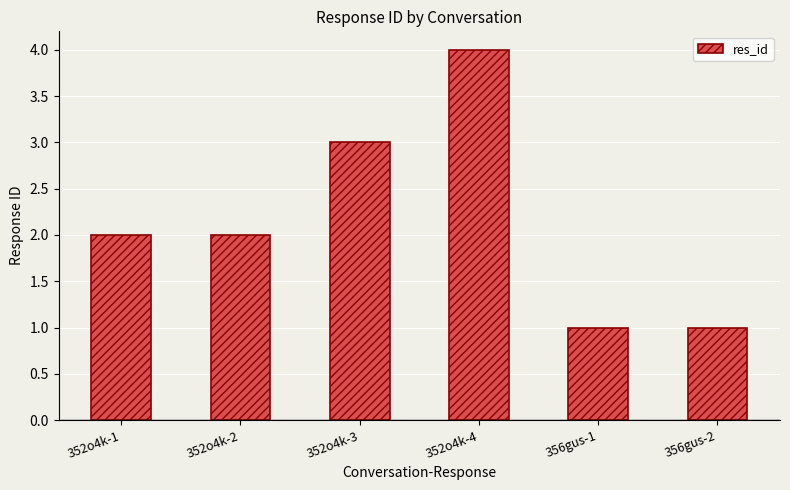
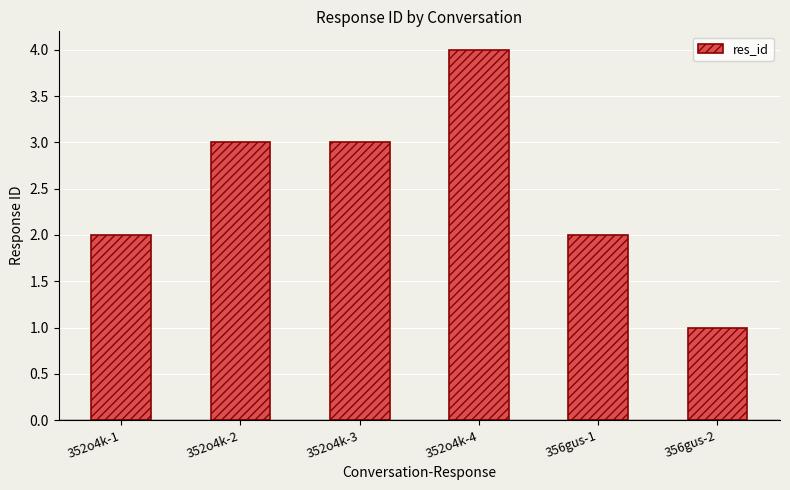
352o4k-2: 2 -> 3
356gus-1: 1 -> 2
